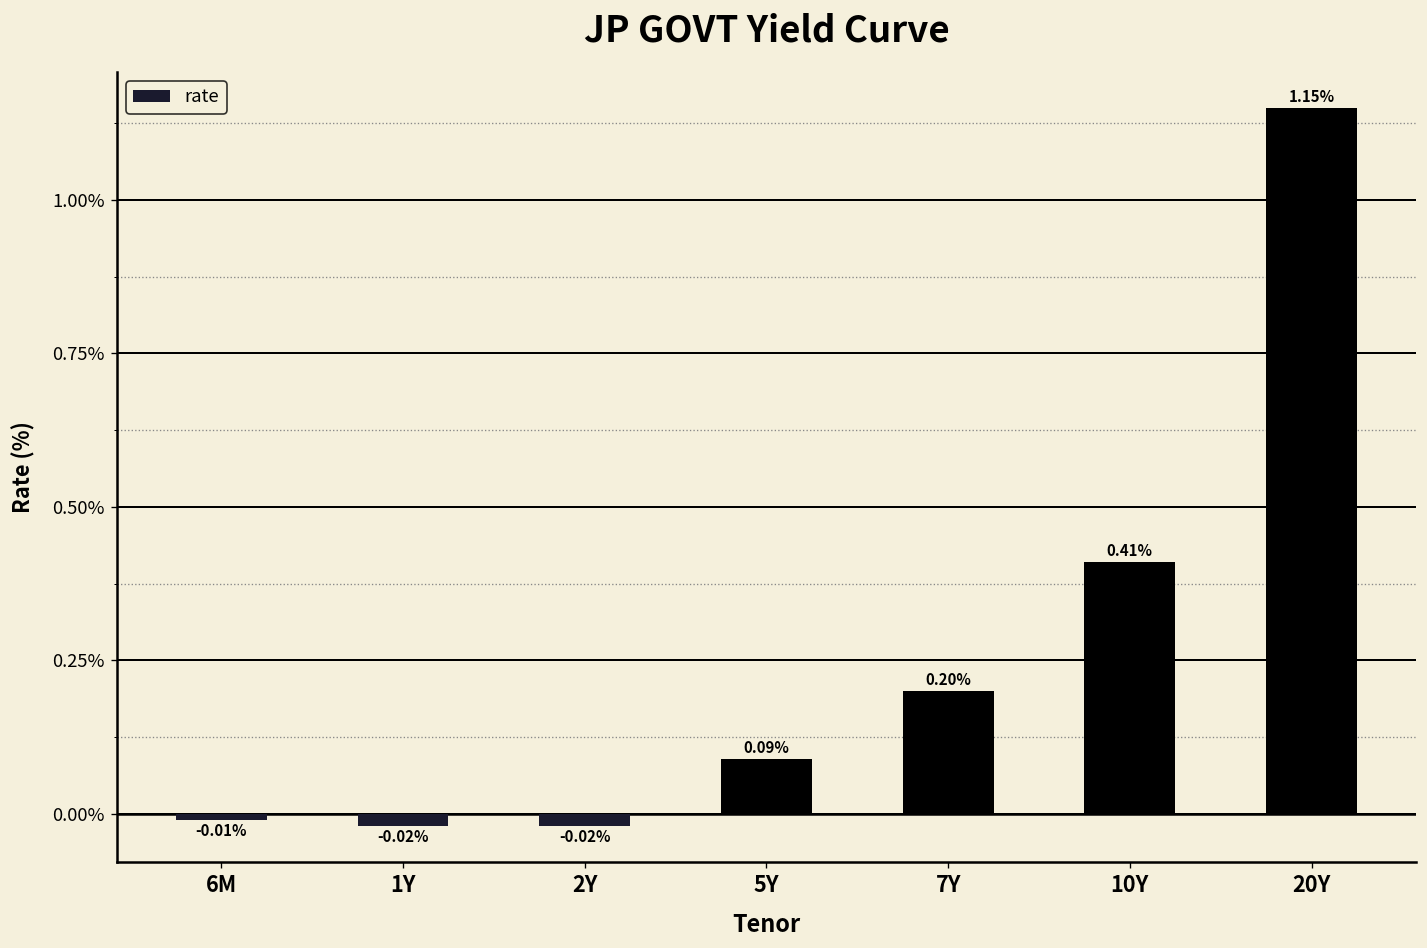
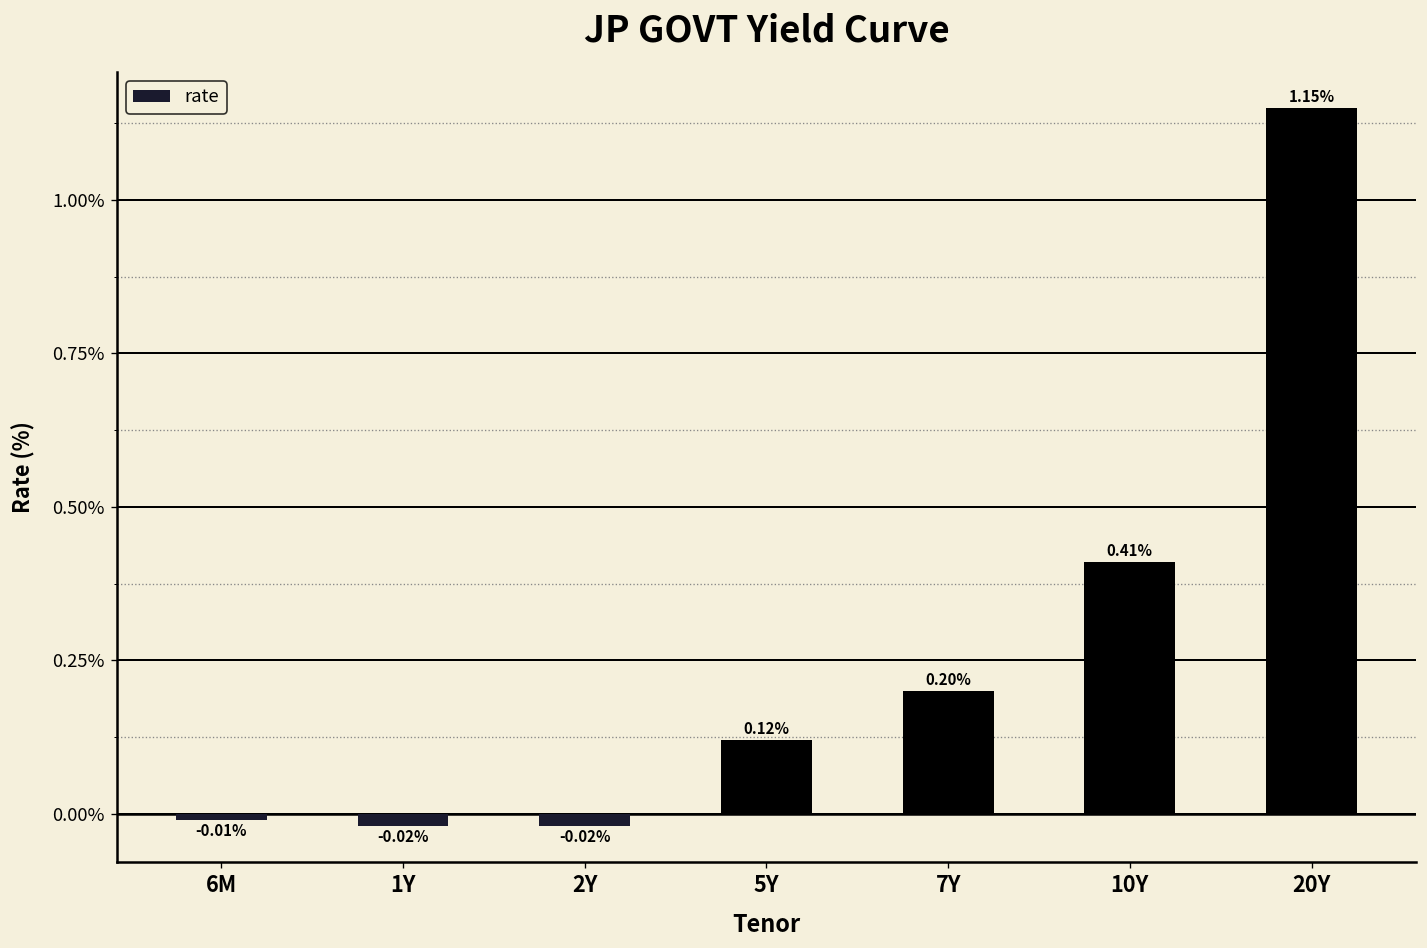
5Y: 0.09% -> 0.12%
